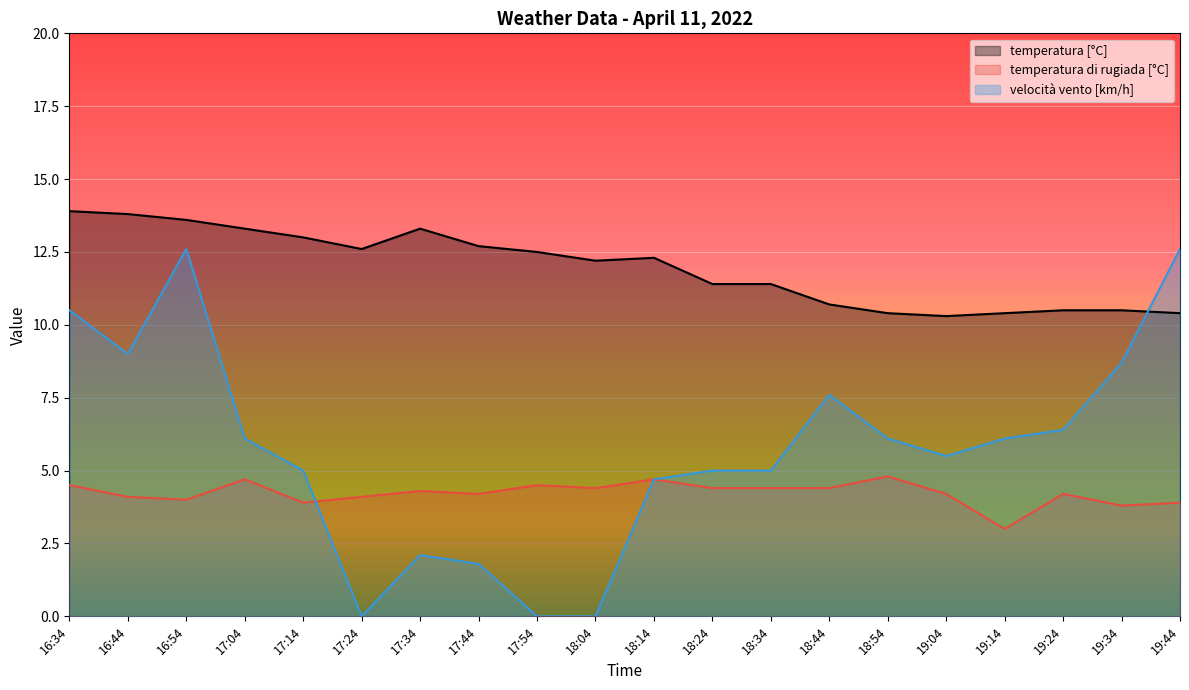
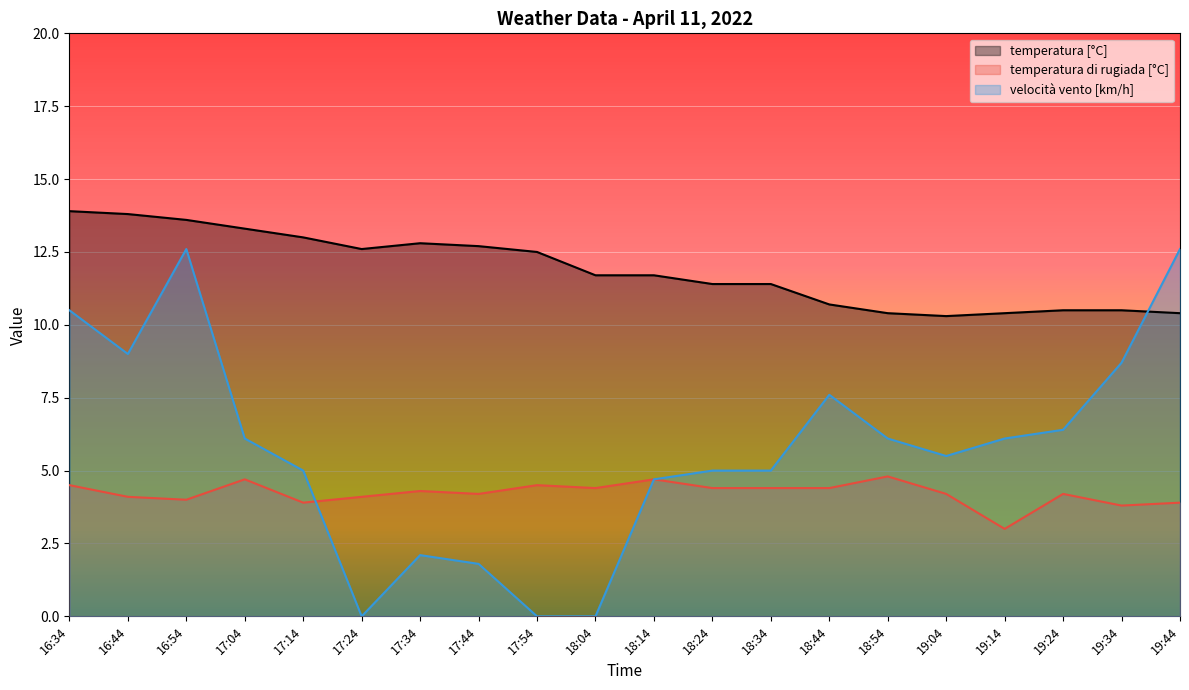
temperatura [°C], 17:34: 13.3 -> 12.8
temperatura [°C], 18:04: 12.2 -> 11.7
temperatura [°C], 18:14: 12.3 -> 11.7
